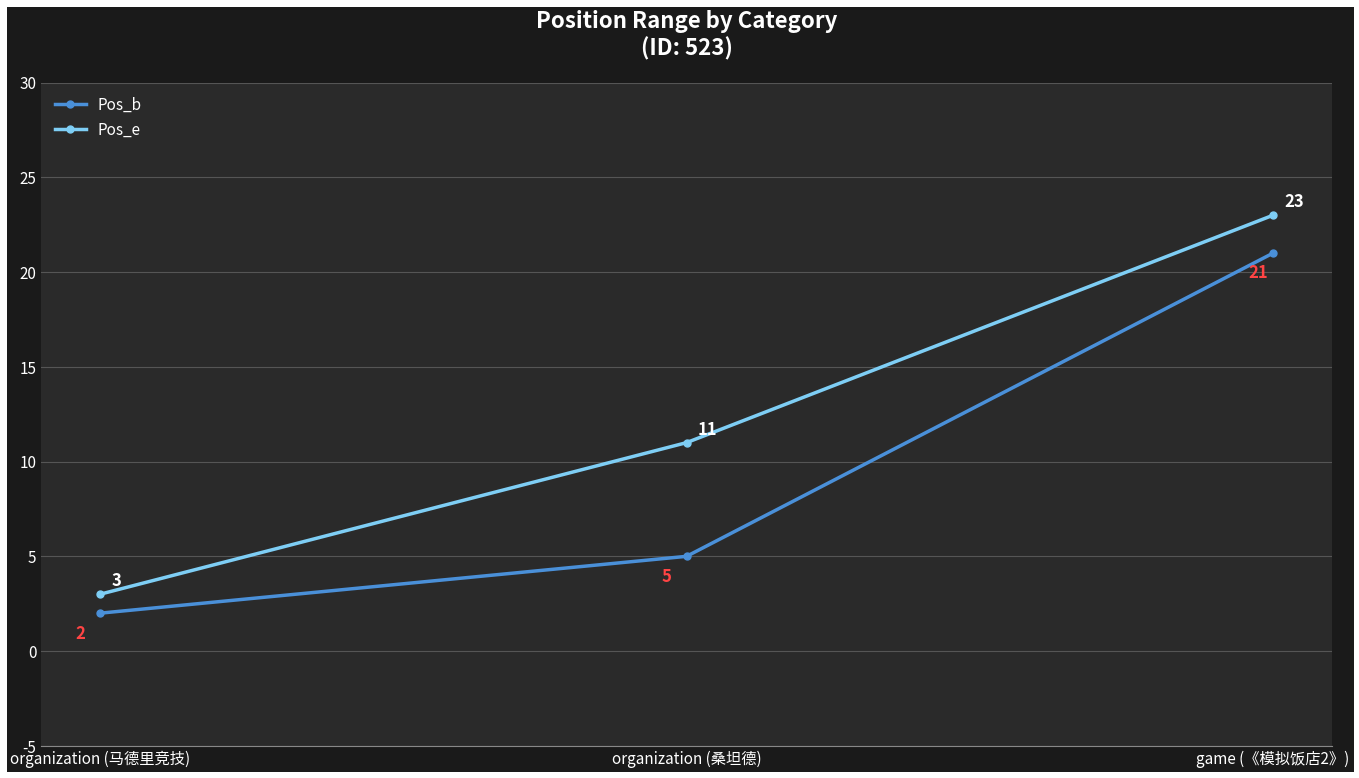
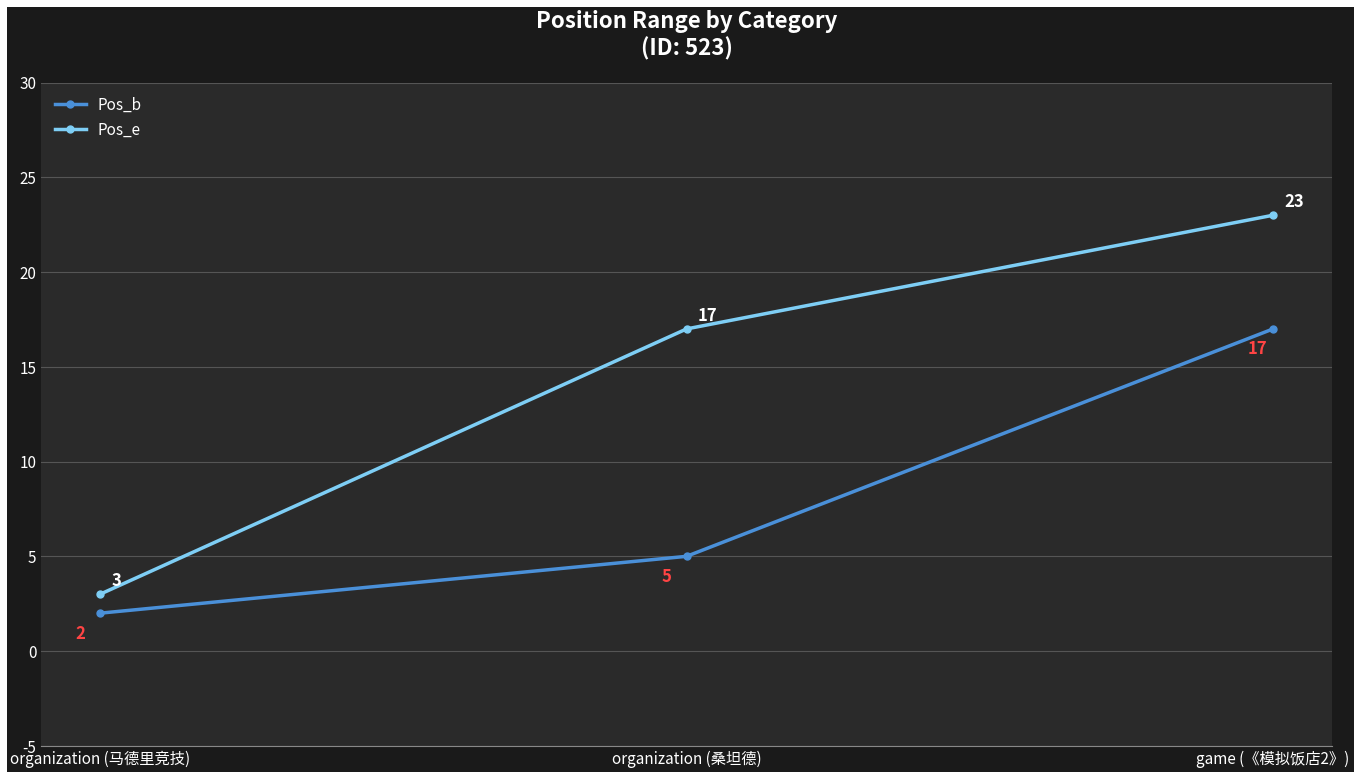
Pos_e, organization (桑坦德): 11 -> 17
Pos_b, game (《模拟饭店2》): 21 -> 17
